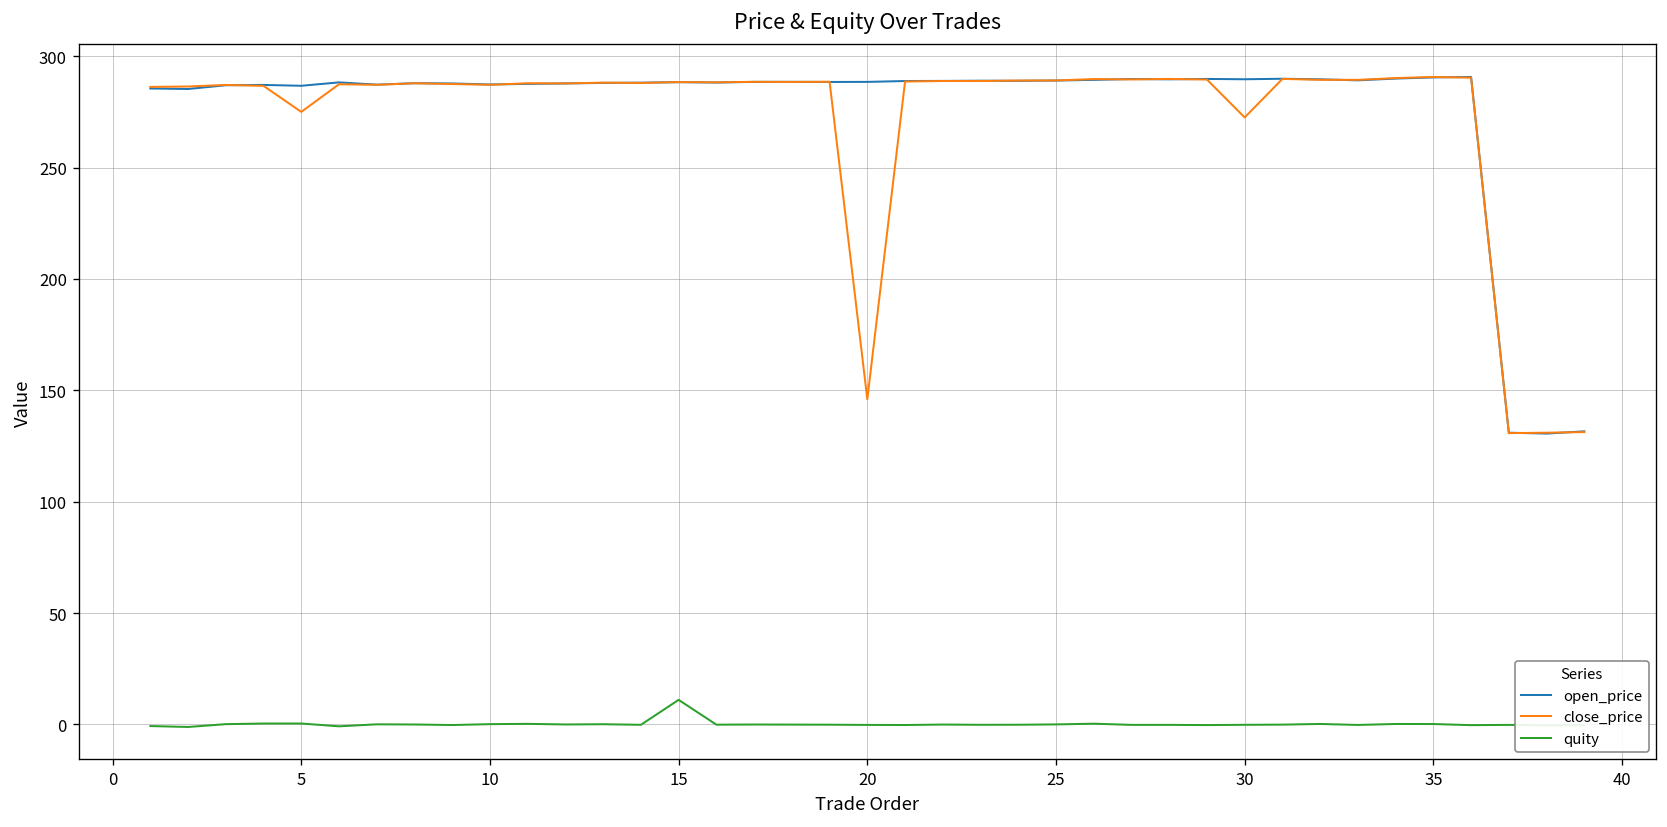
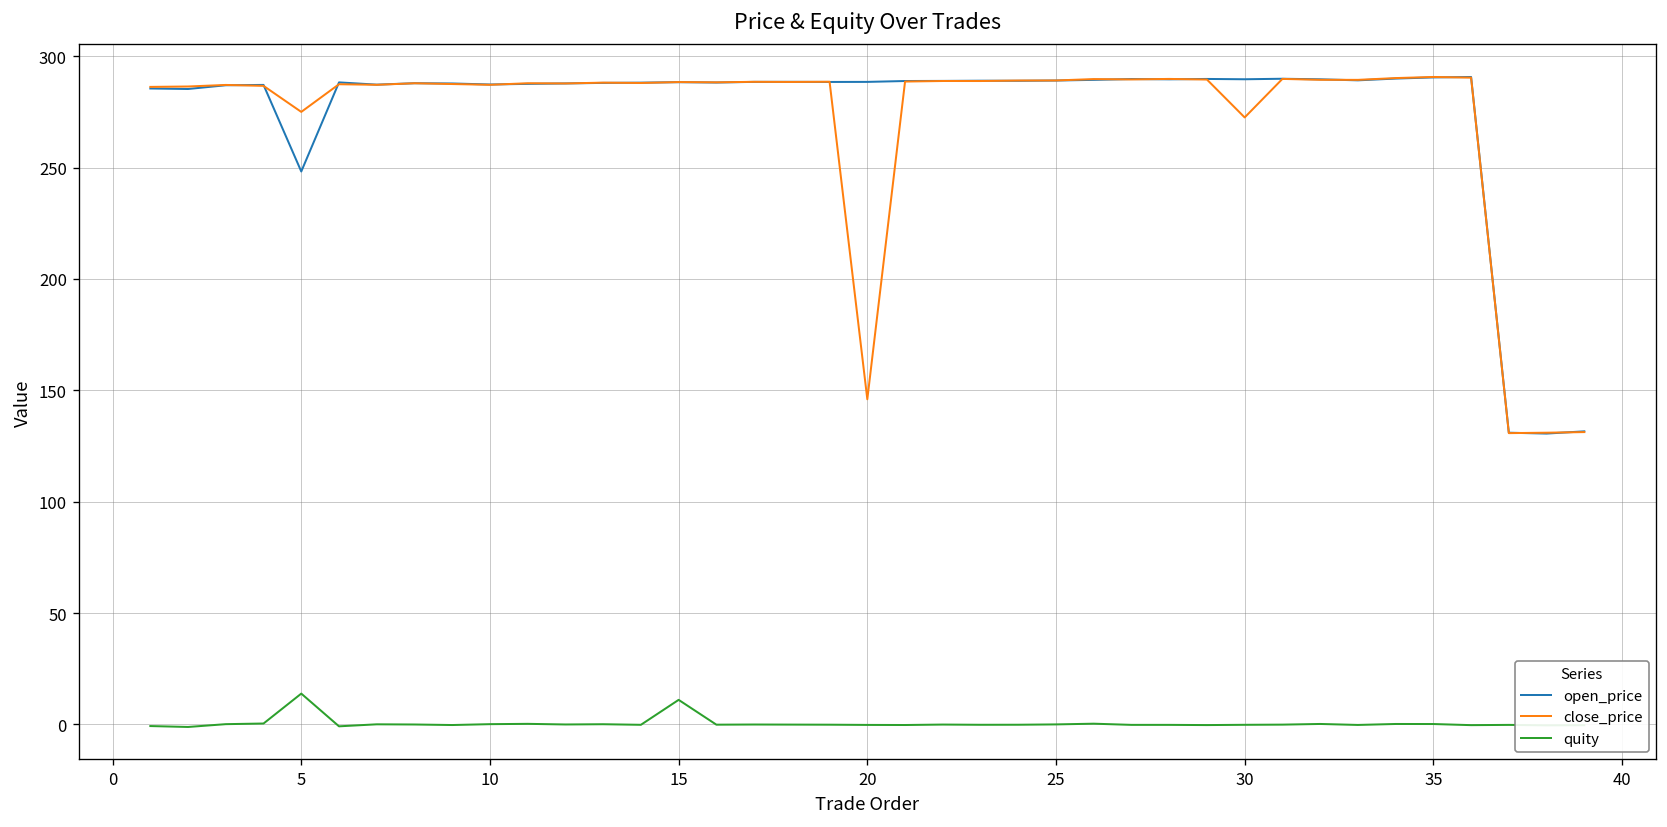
open_price, 5: 287 -> 248
quity, 5: 0 -> 14
